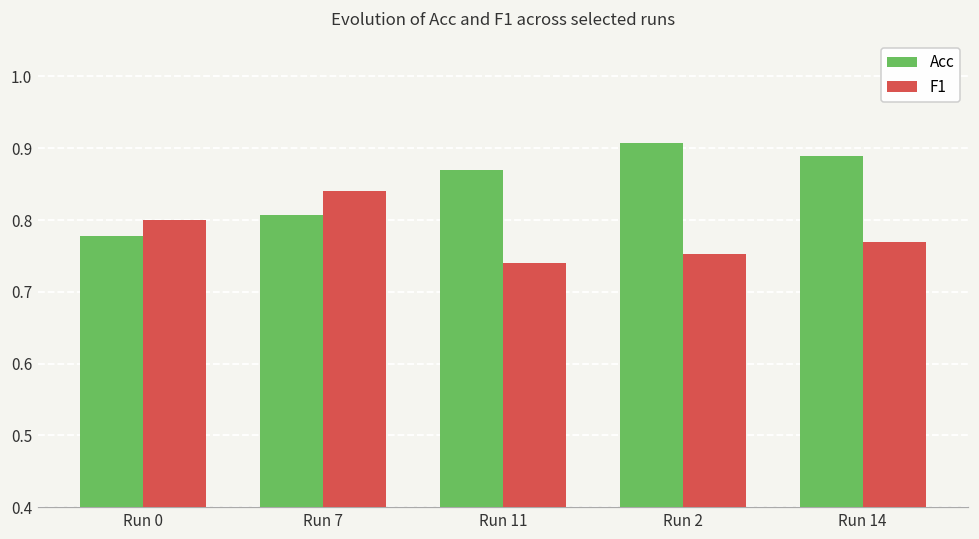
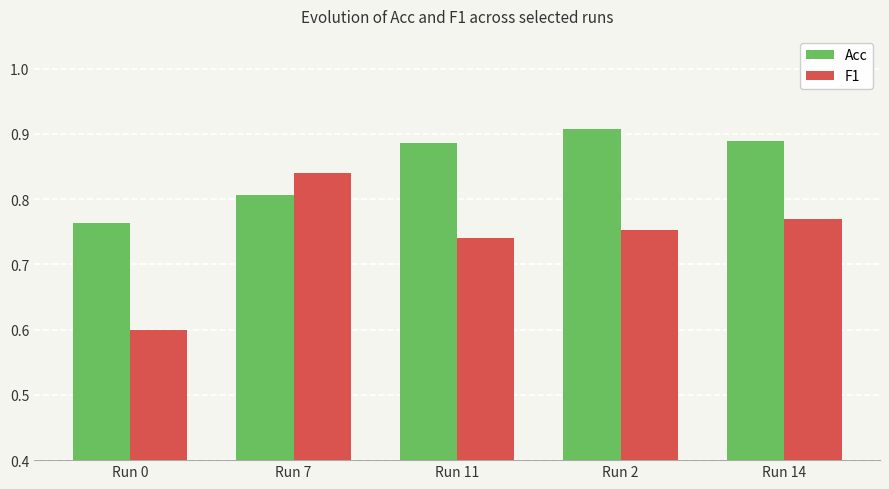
Acc, Run 0: 0.78 -> 0.76
F1, Run 0: 0.8 -> 0.6
Acc, Run 11: 0.87 -> 0.89
